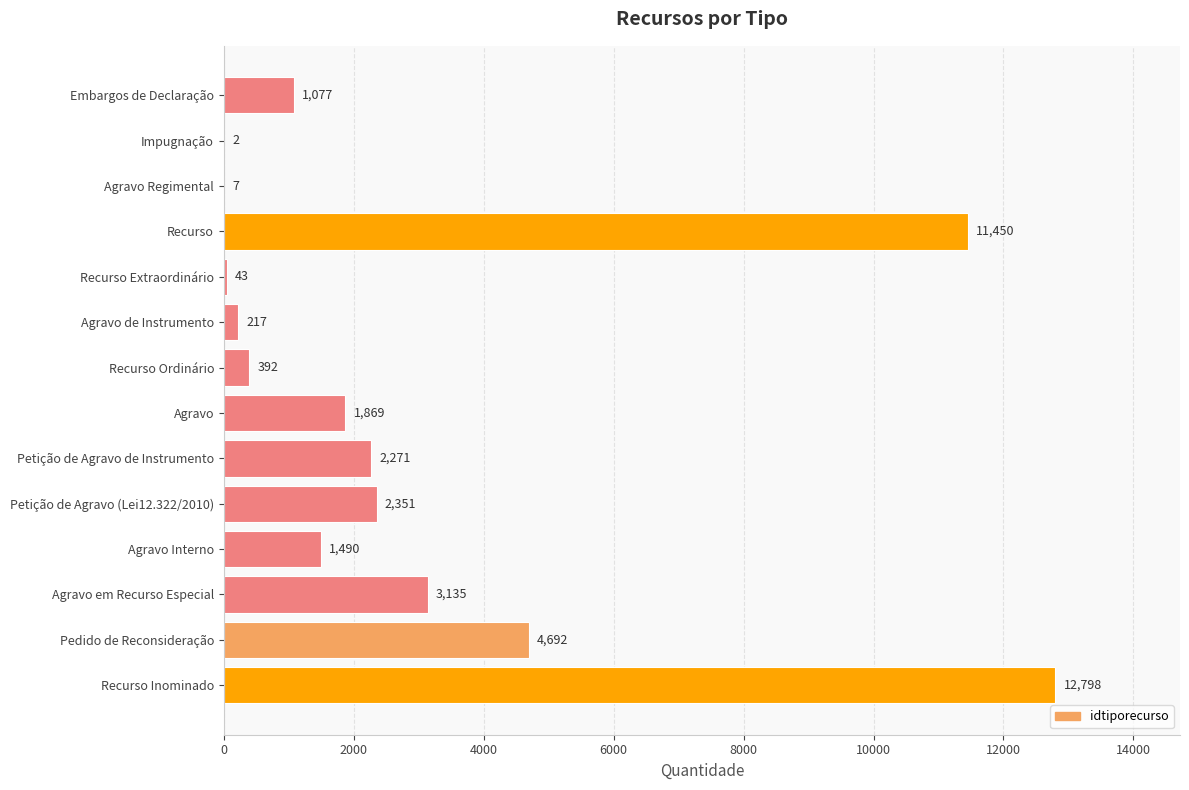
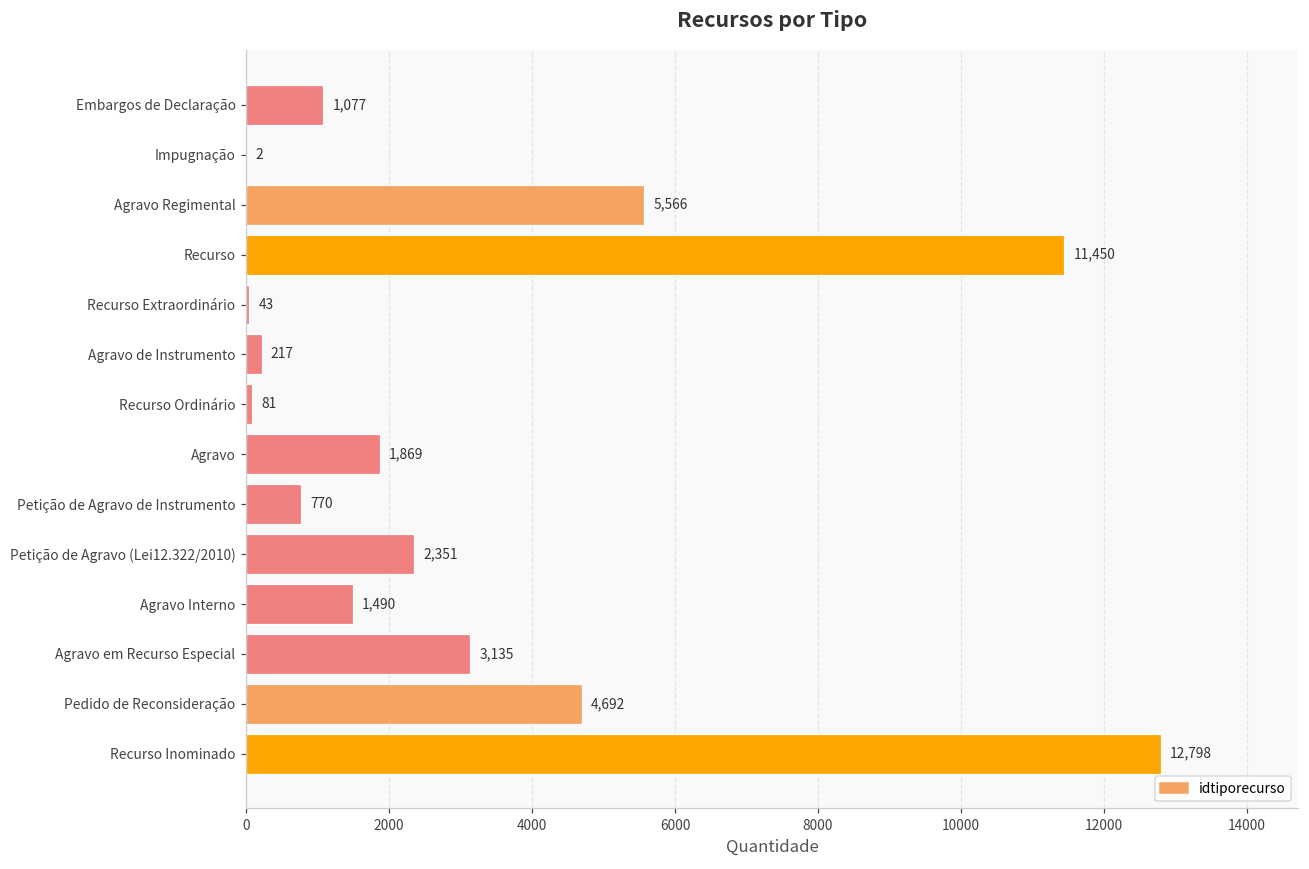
Agravo Regimental: 7 -> 5,566
Recurso Ordinário: 392 -> 81
Petição de Agravo de Instrumento: 2,271 -> 770
